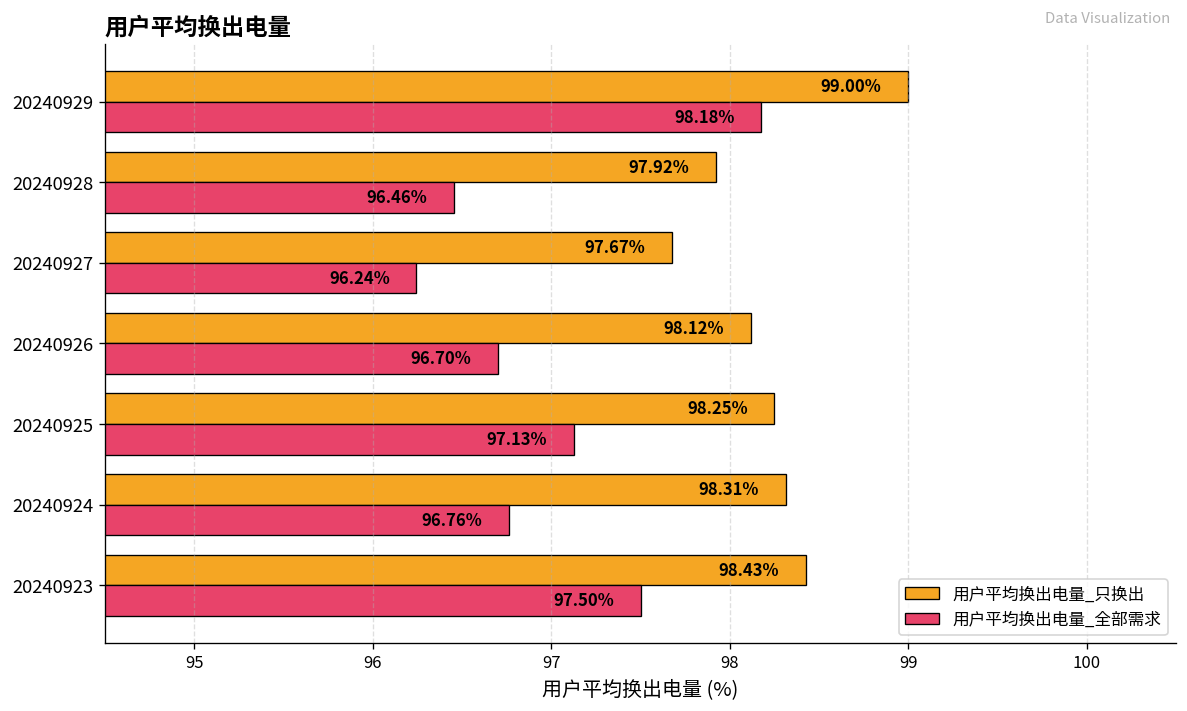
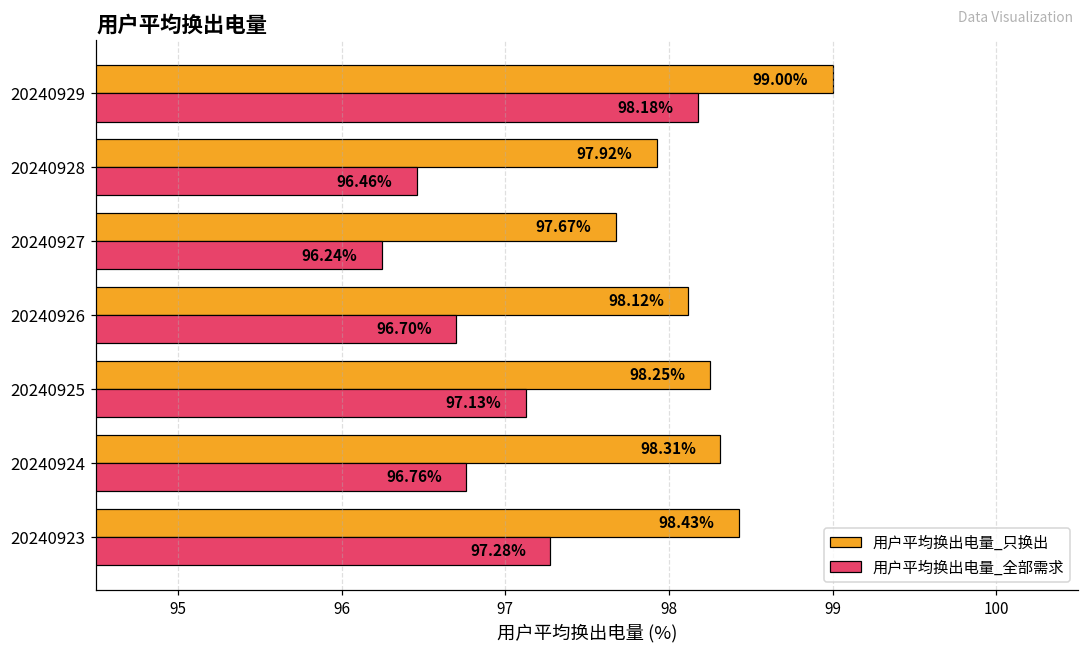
用户平均换出电量_全部需求, 20240923: 97.50% -> 97.28%
